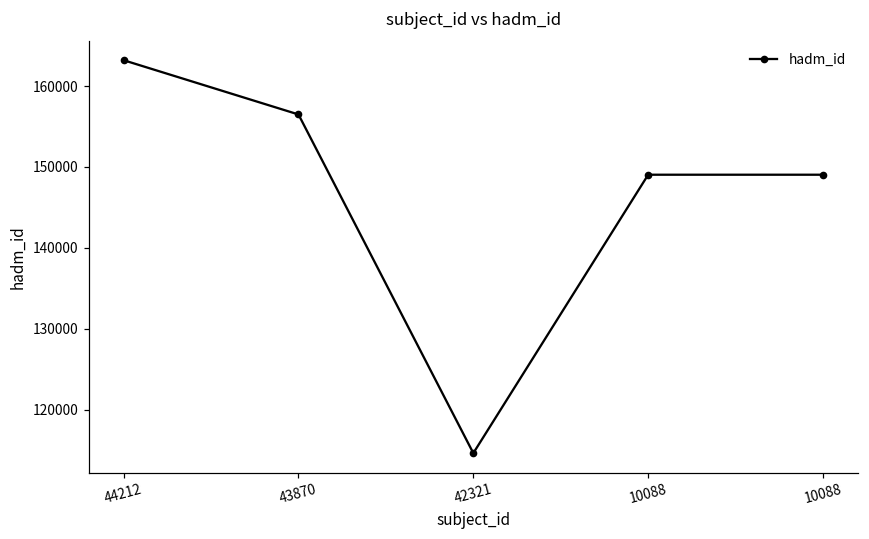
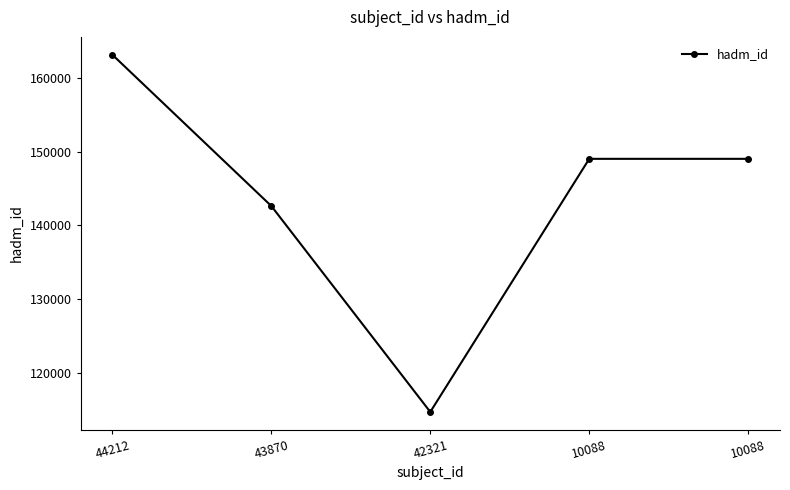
43870: 156000 -> 143000
